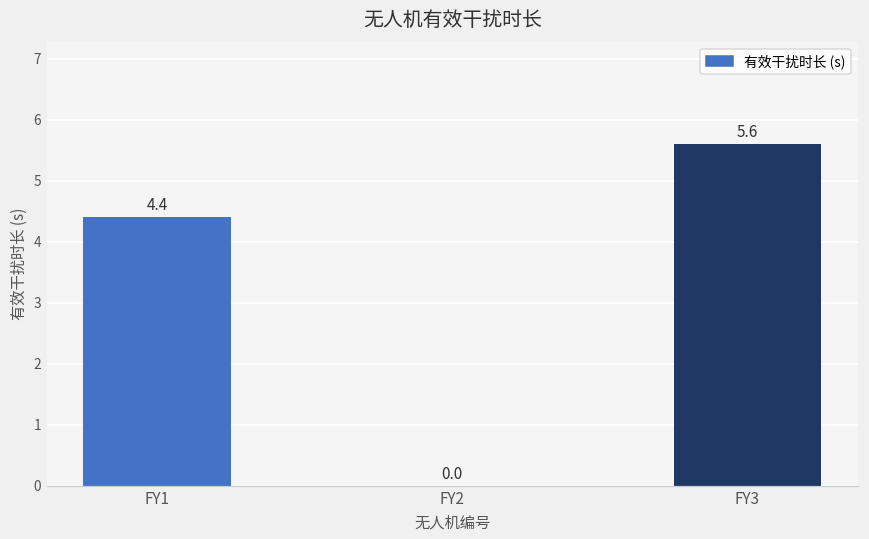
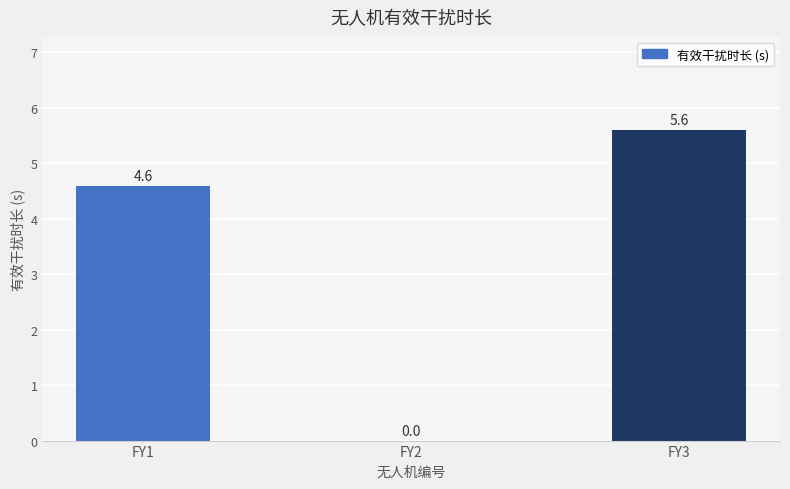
FY1: 4.4 -> 4.6
